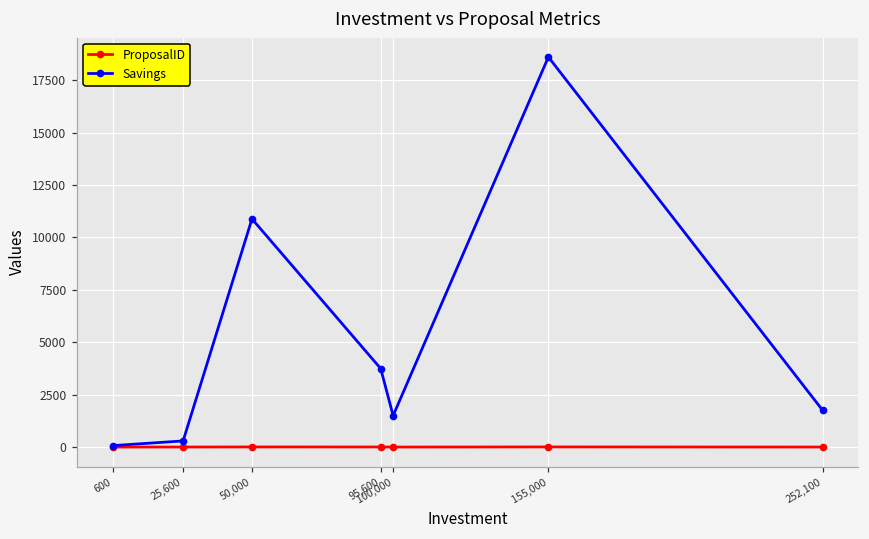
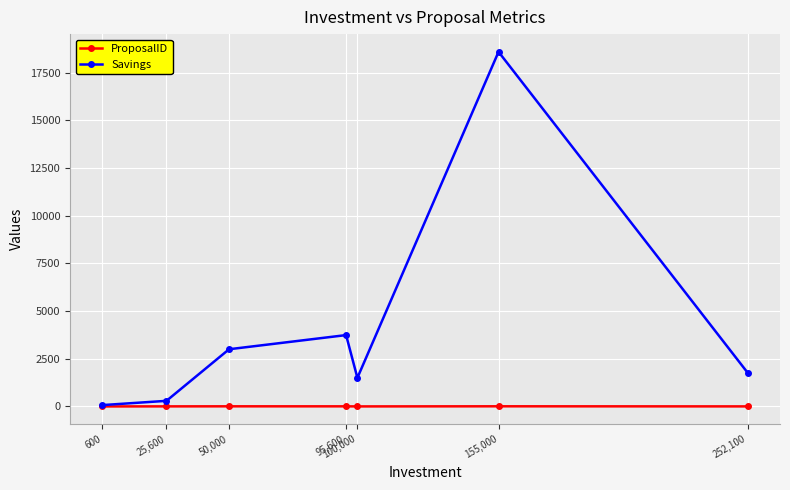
Savings, 50,000: 10900 -> 3000
